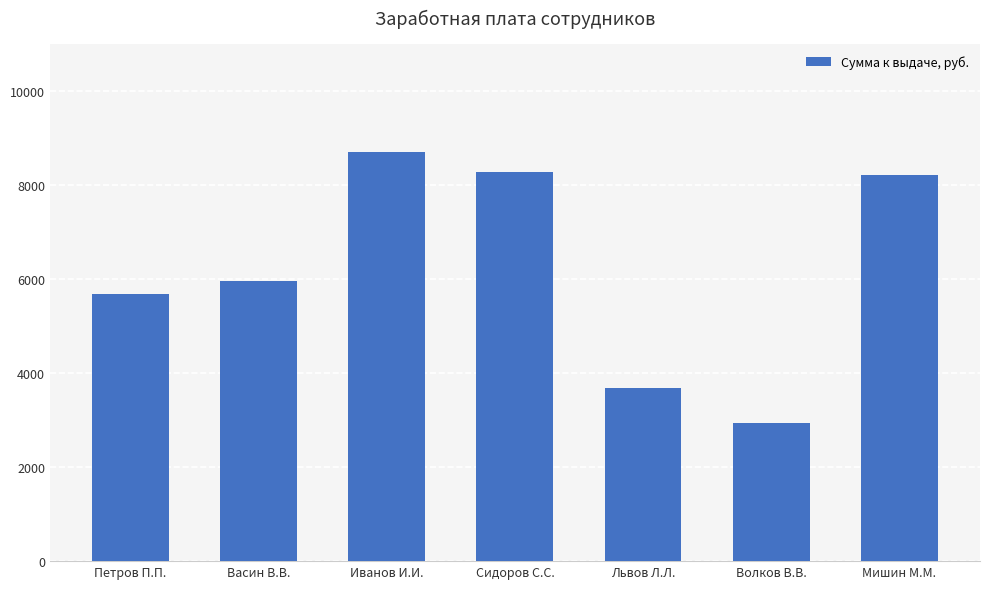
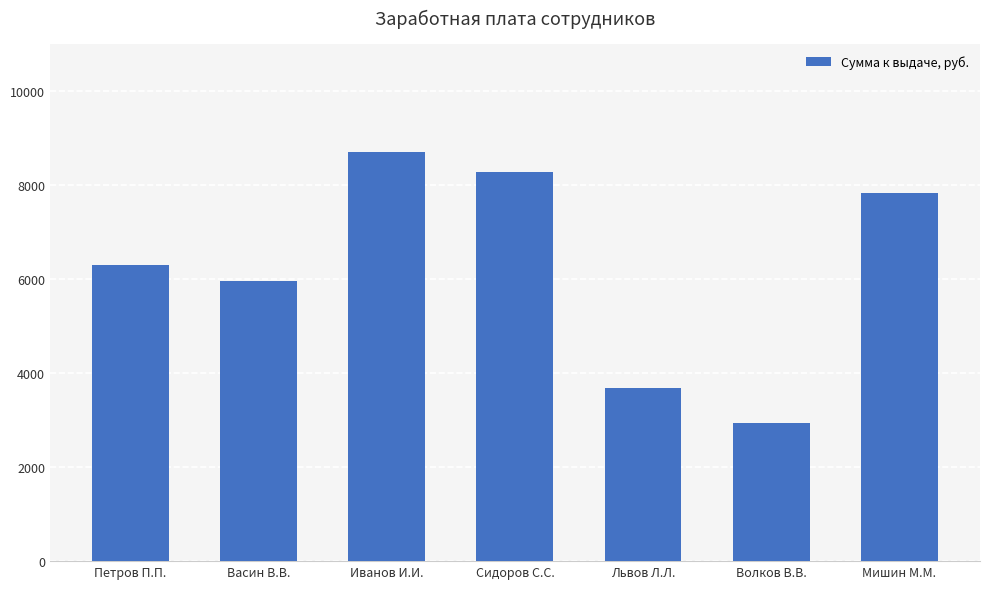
Петров П.П.: 5700 -> 6300
Мишин М.М.: 8200 -> 7800
